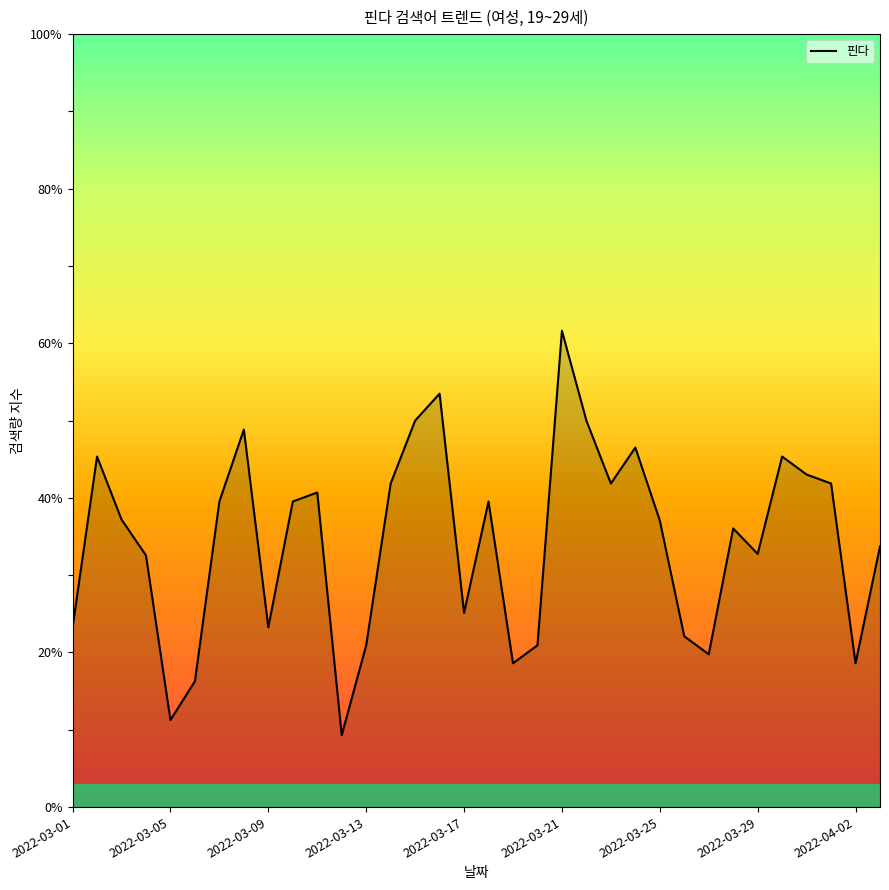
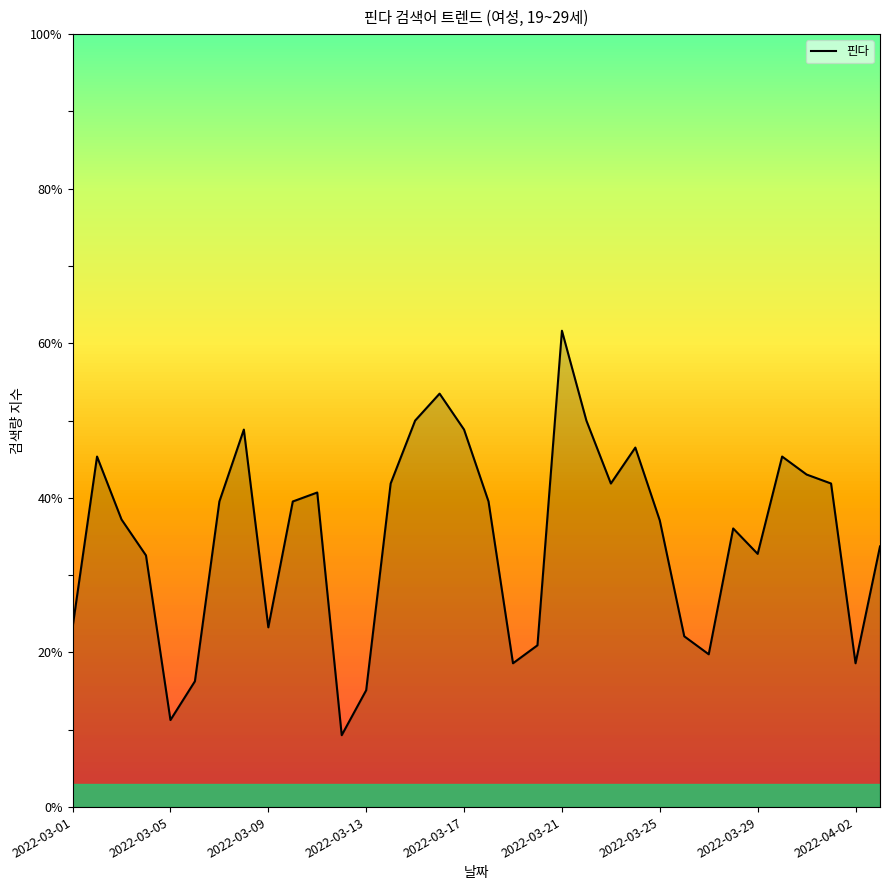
2022-03-13: 21% -> 15%
2022-03-17: 25% -> 49%
